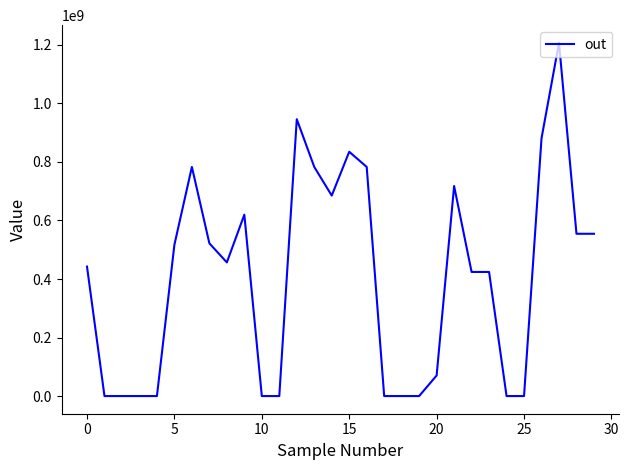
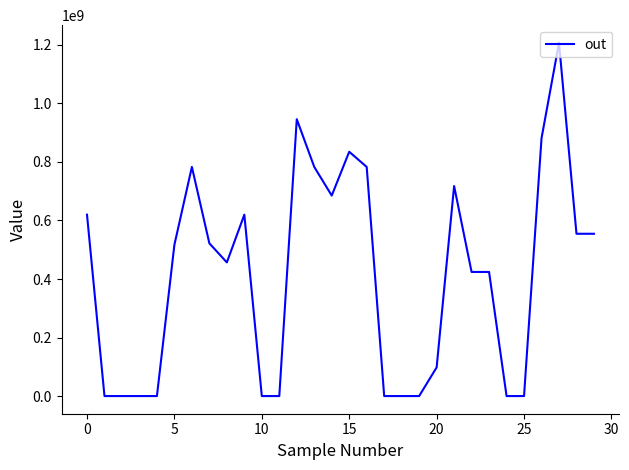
0: 440000000 -> 620000000
20: 70000000 -> 100000000
